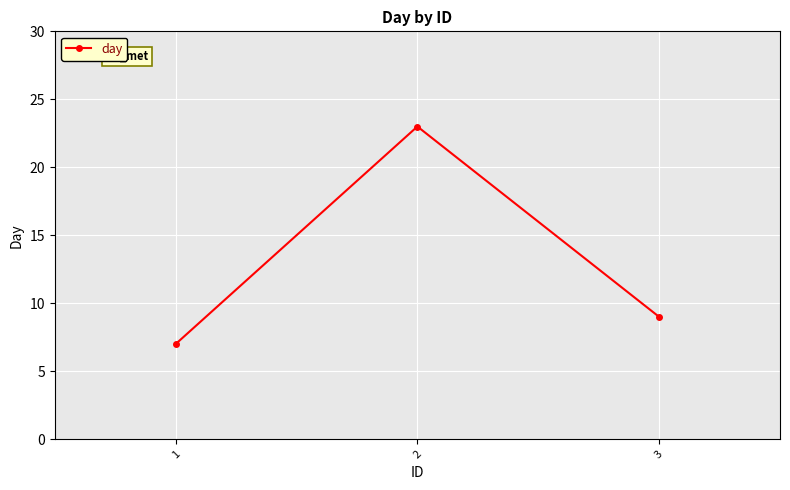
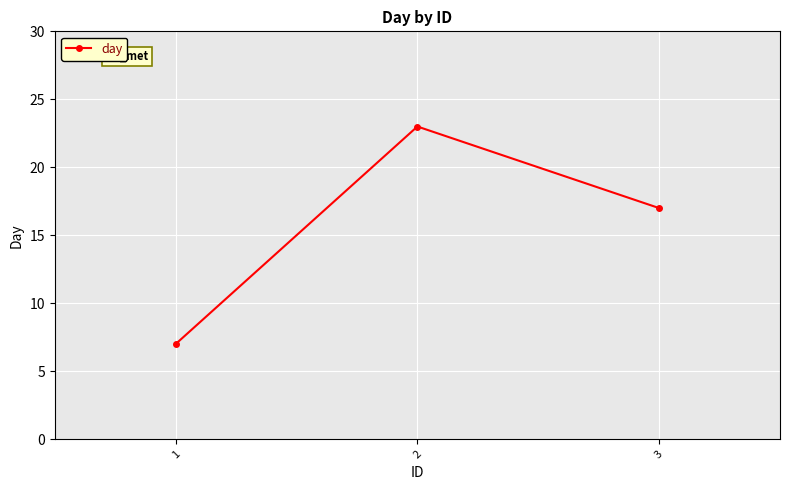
3: 9 -> 17
